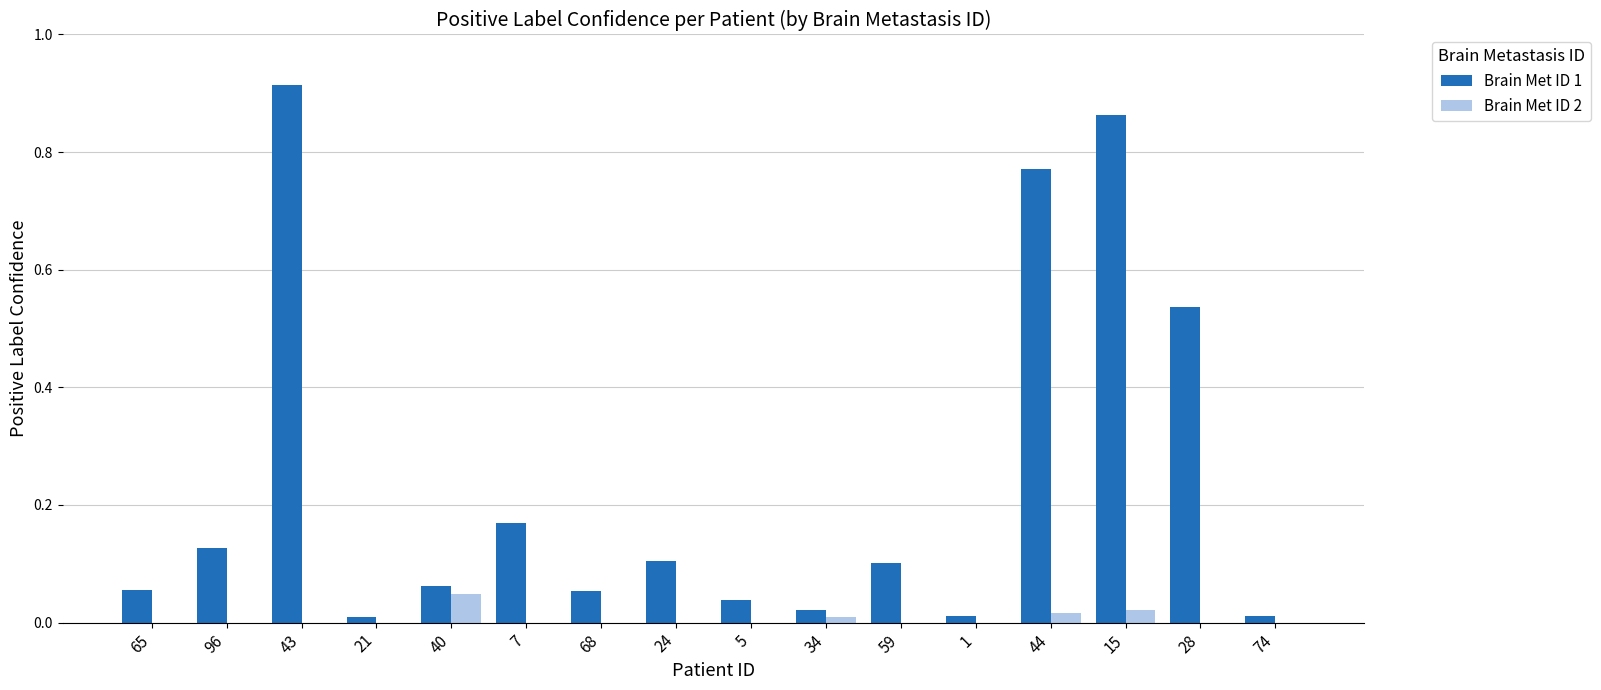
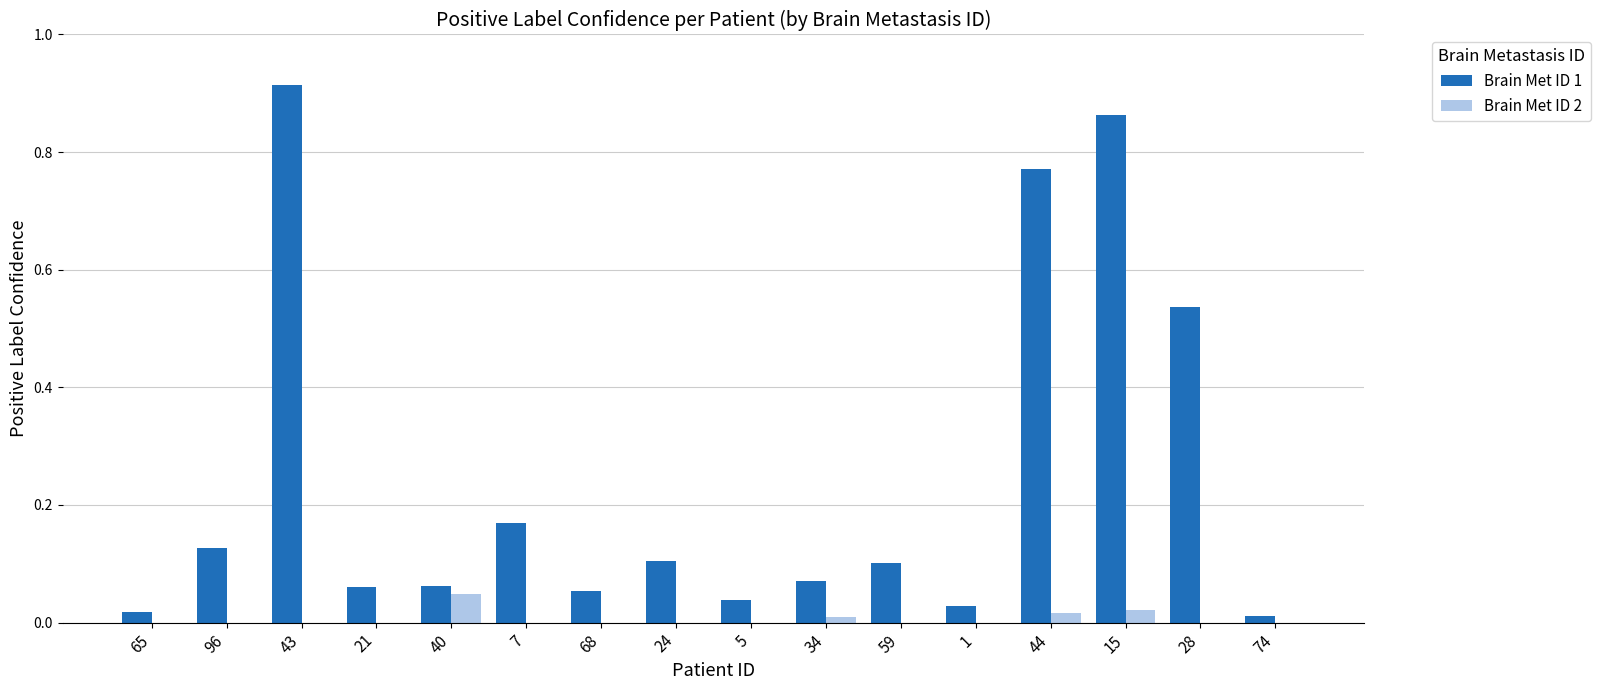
Brain Met ID 1, 65: 0.05 -> 0.02
Brain Met ID 1, 21: 0.01 -> 0.06
Brain Met ID 1, 34: 0.02 -> 0.07
Brain Met ID 1, 1: 0.01 -> 0.03
